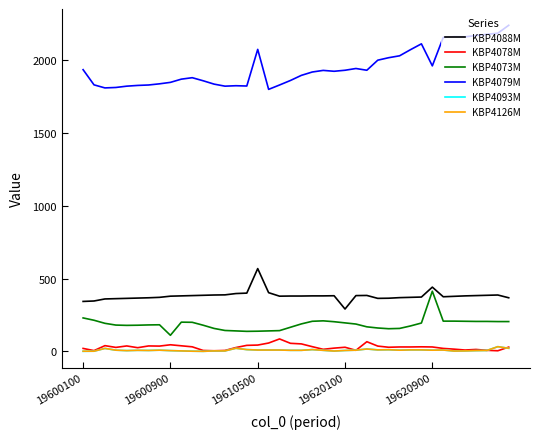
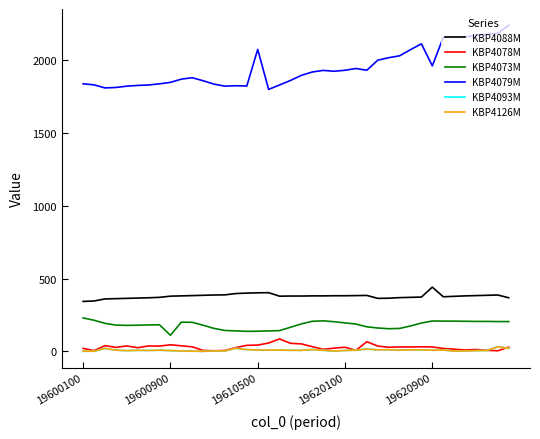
KBP4079M, 19600100: 1930 -> 1830
KBP4088M, 19610500: 570 -> 400
KBP4088M, 19620100: 290 -> 380
KBP4073M, 19620900: 410 -> 210
